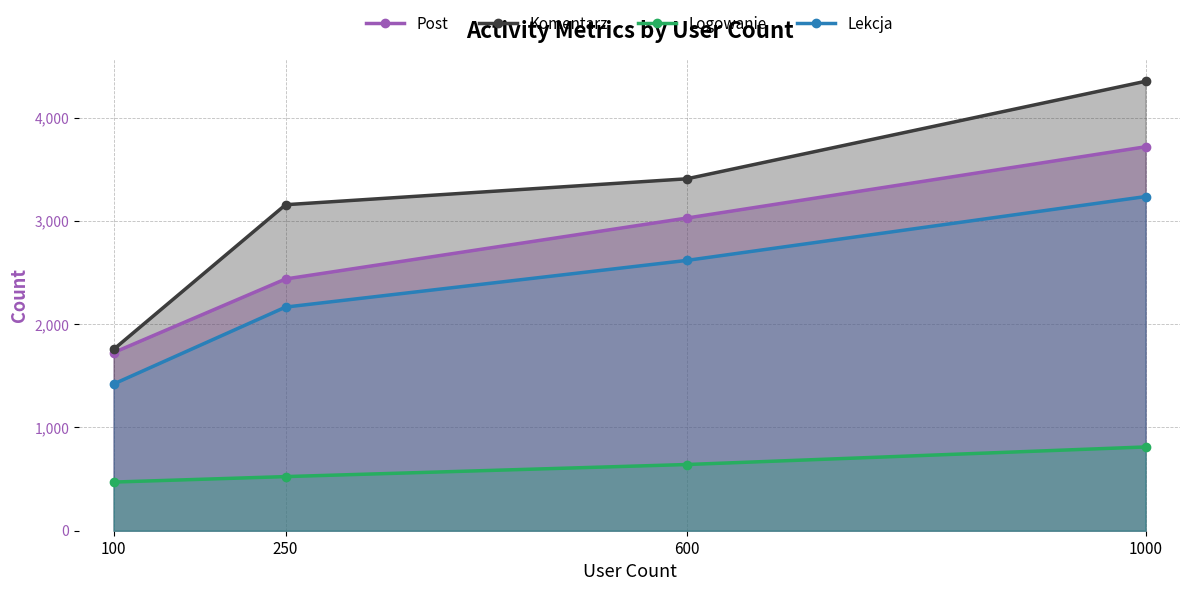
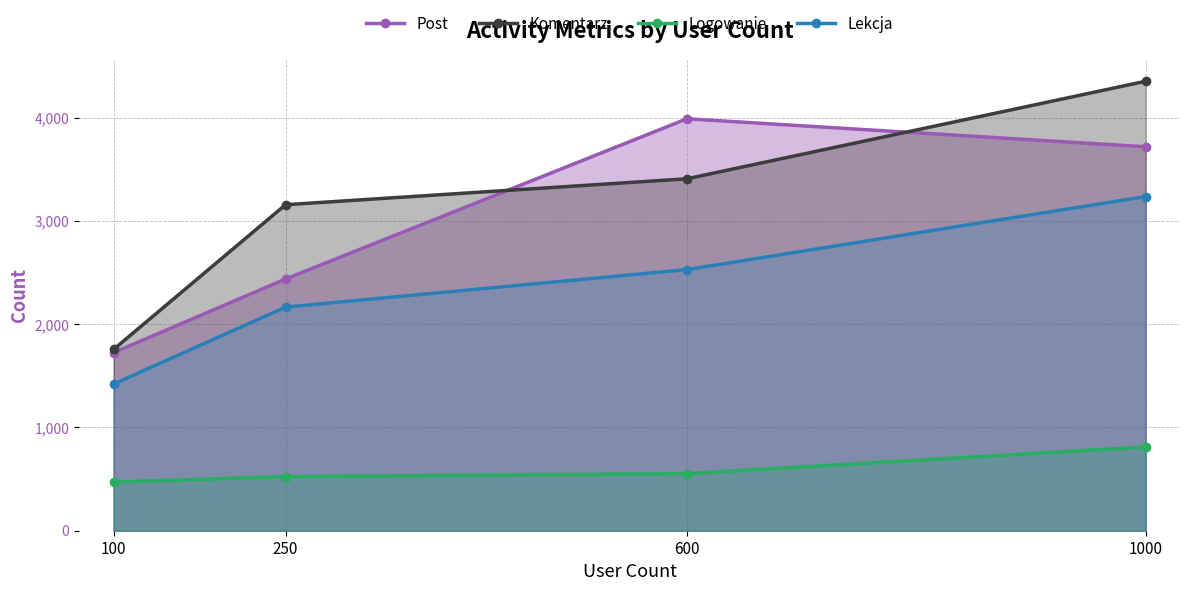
Post, 600: 3,030 -> 3,990
Logowanie, 600: 640 -> 550
Lekcja, 600: 2,620 -> 2,530
